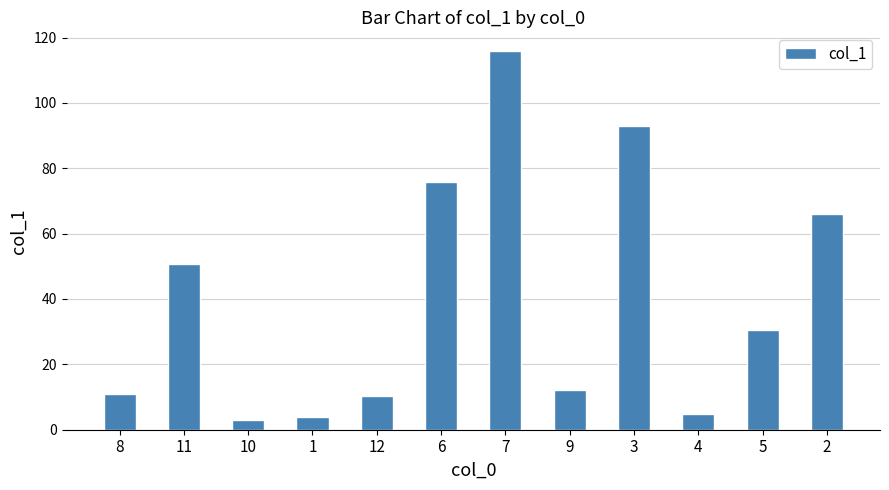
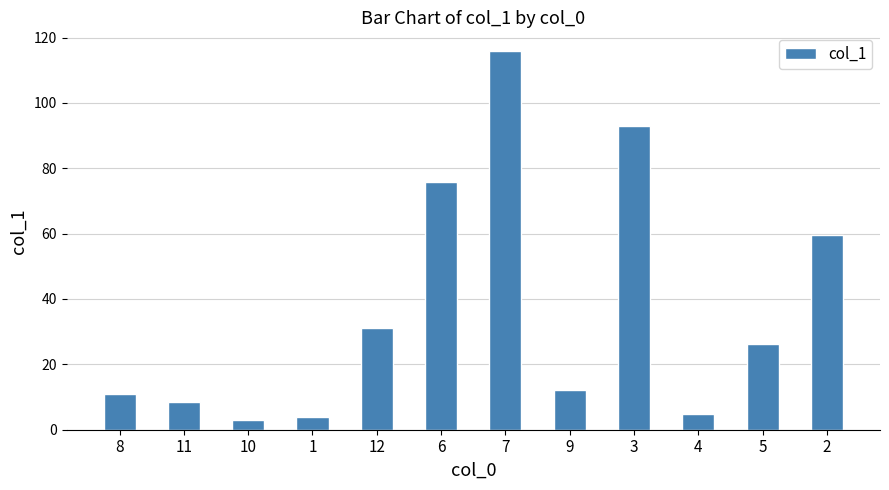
11: 51 -> 9
12: 10 -> 31
5: 31 -> 26
2: 66 -> 60
